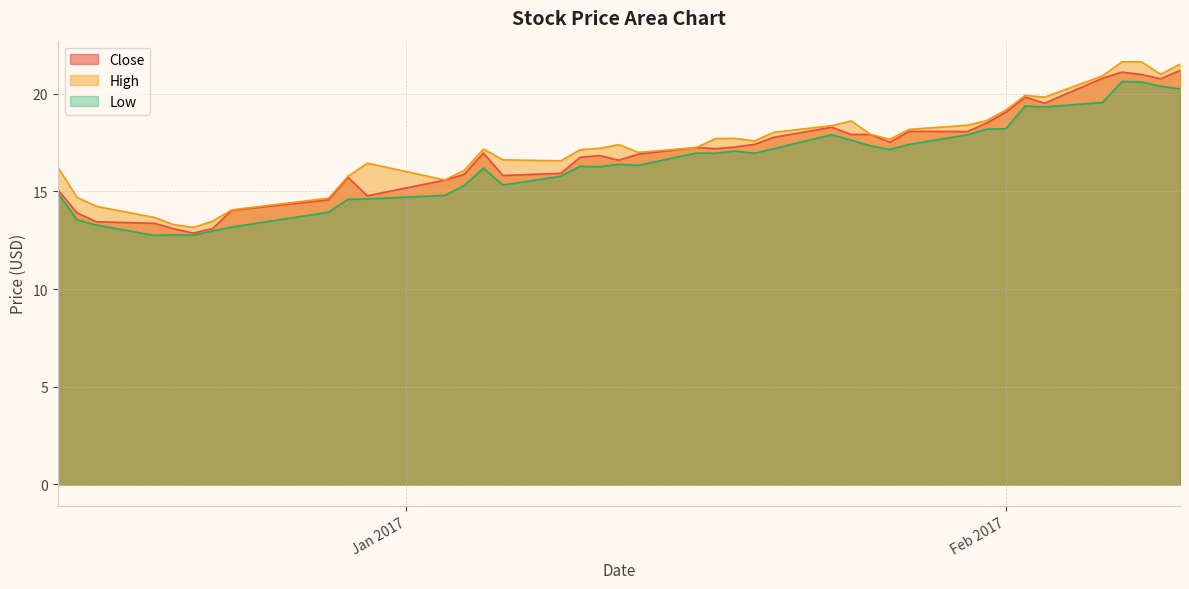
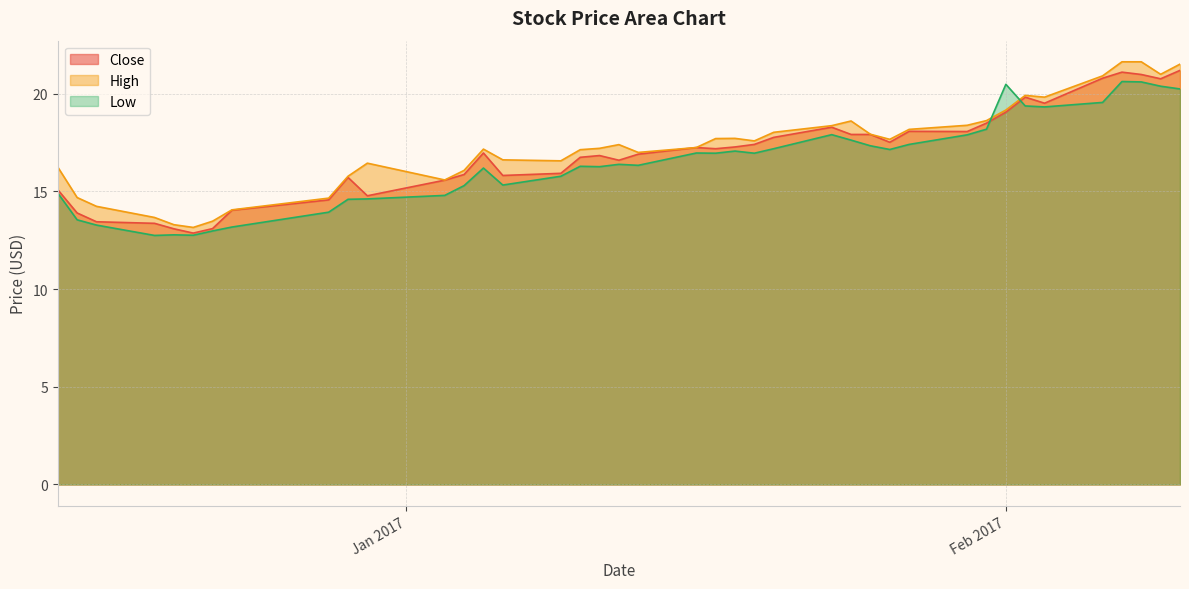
Low, Feb 2017: 18.2 -> 20.5
